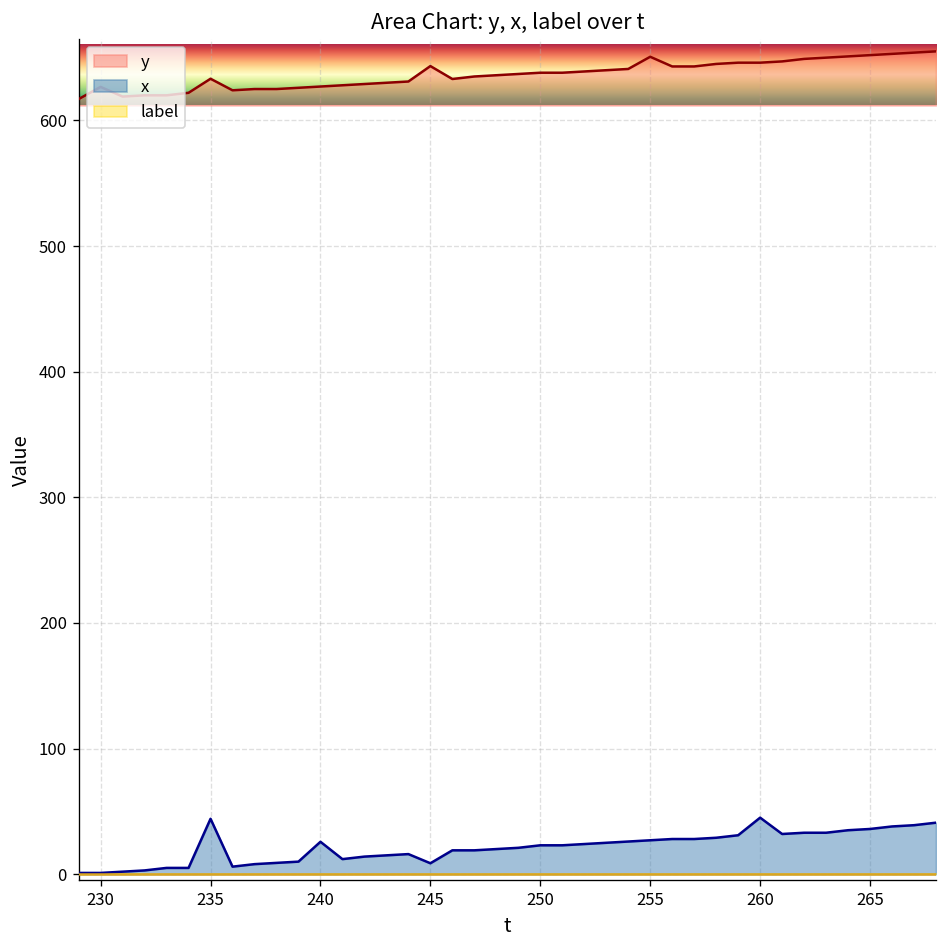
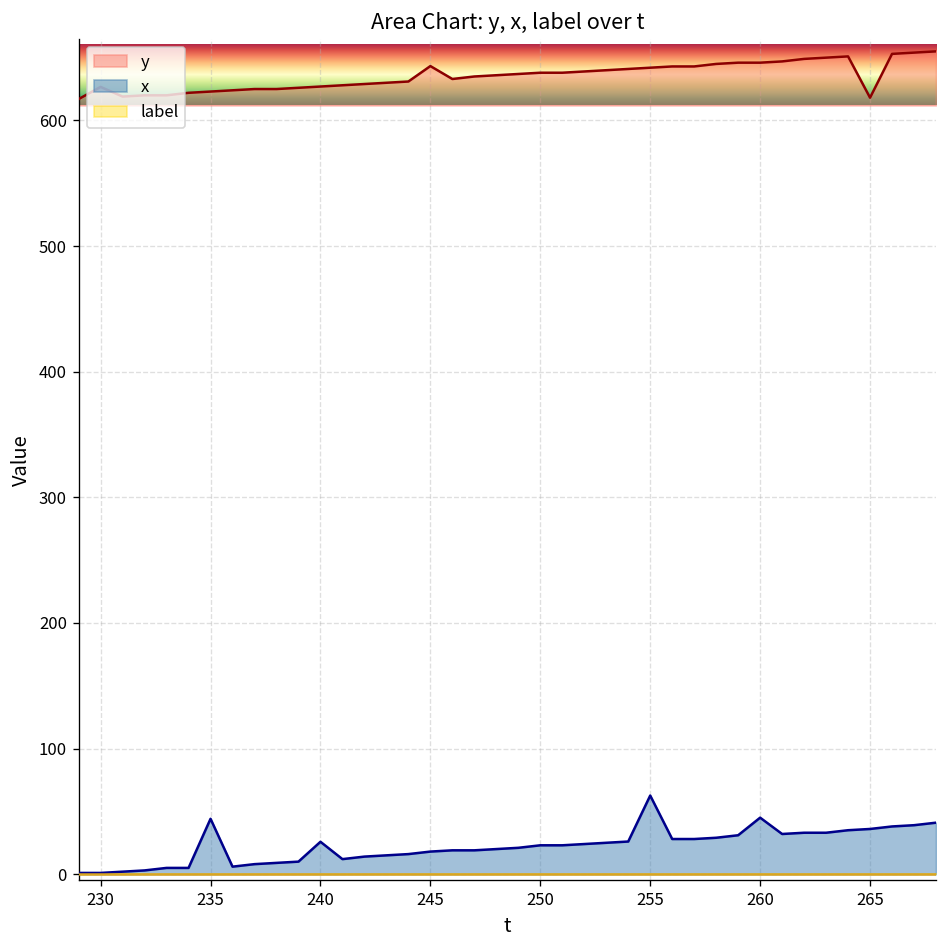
y, 235: 633 -> 623
x, 245: 9 -> 18
y, 255: 651 -> 642
x, 255: 27 -> 63
y, 265: 652 -> 618
